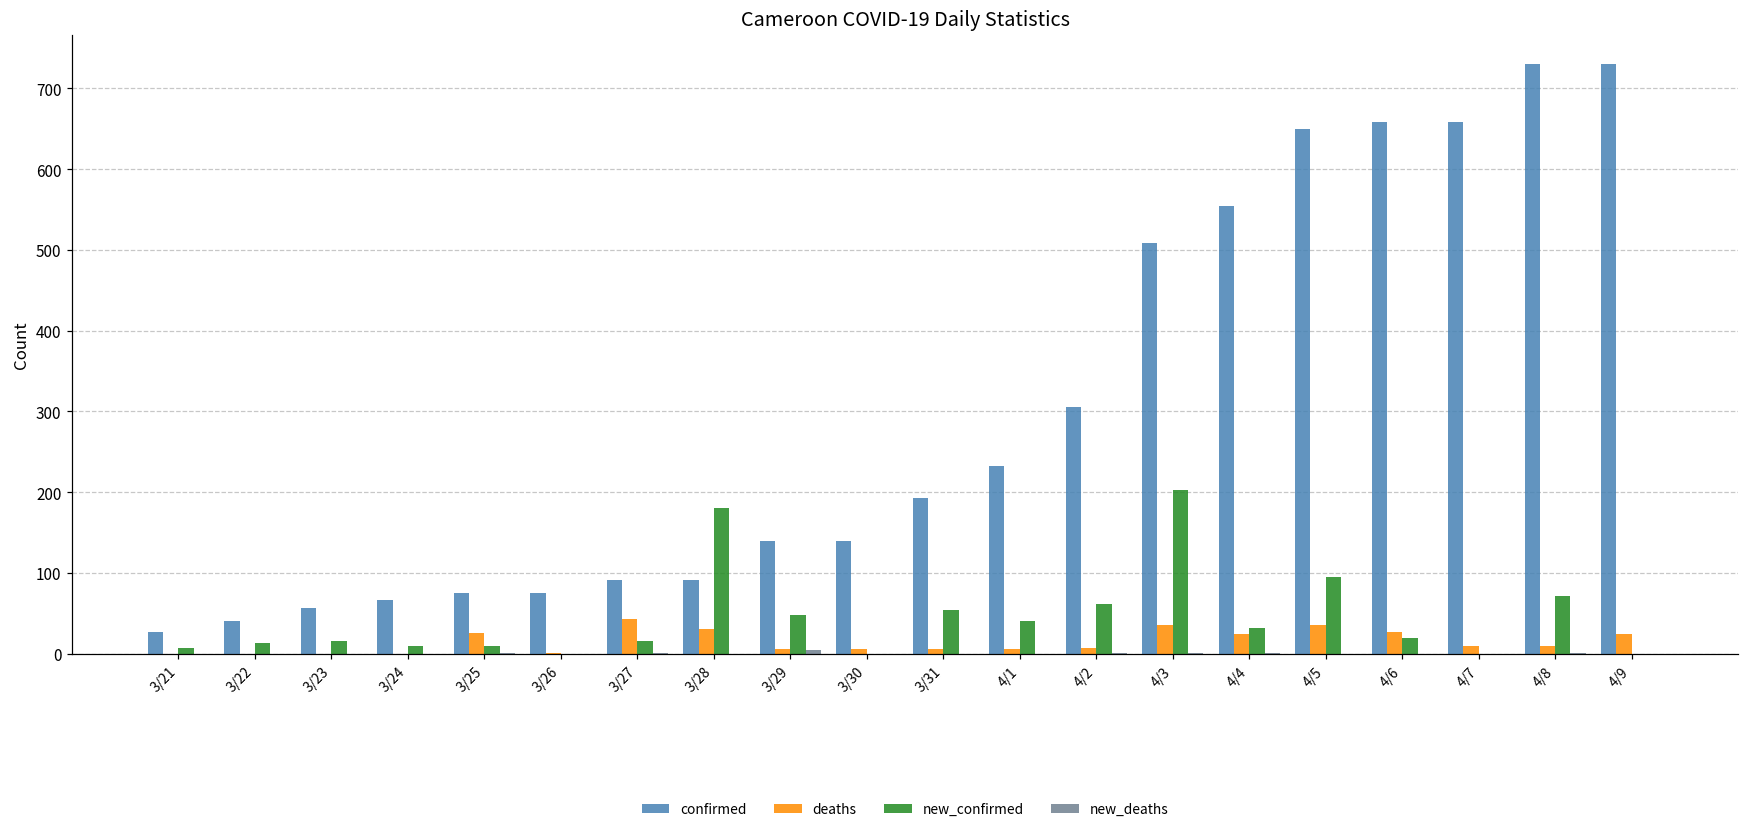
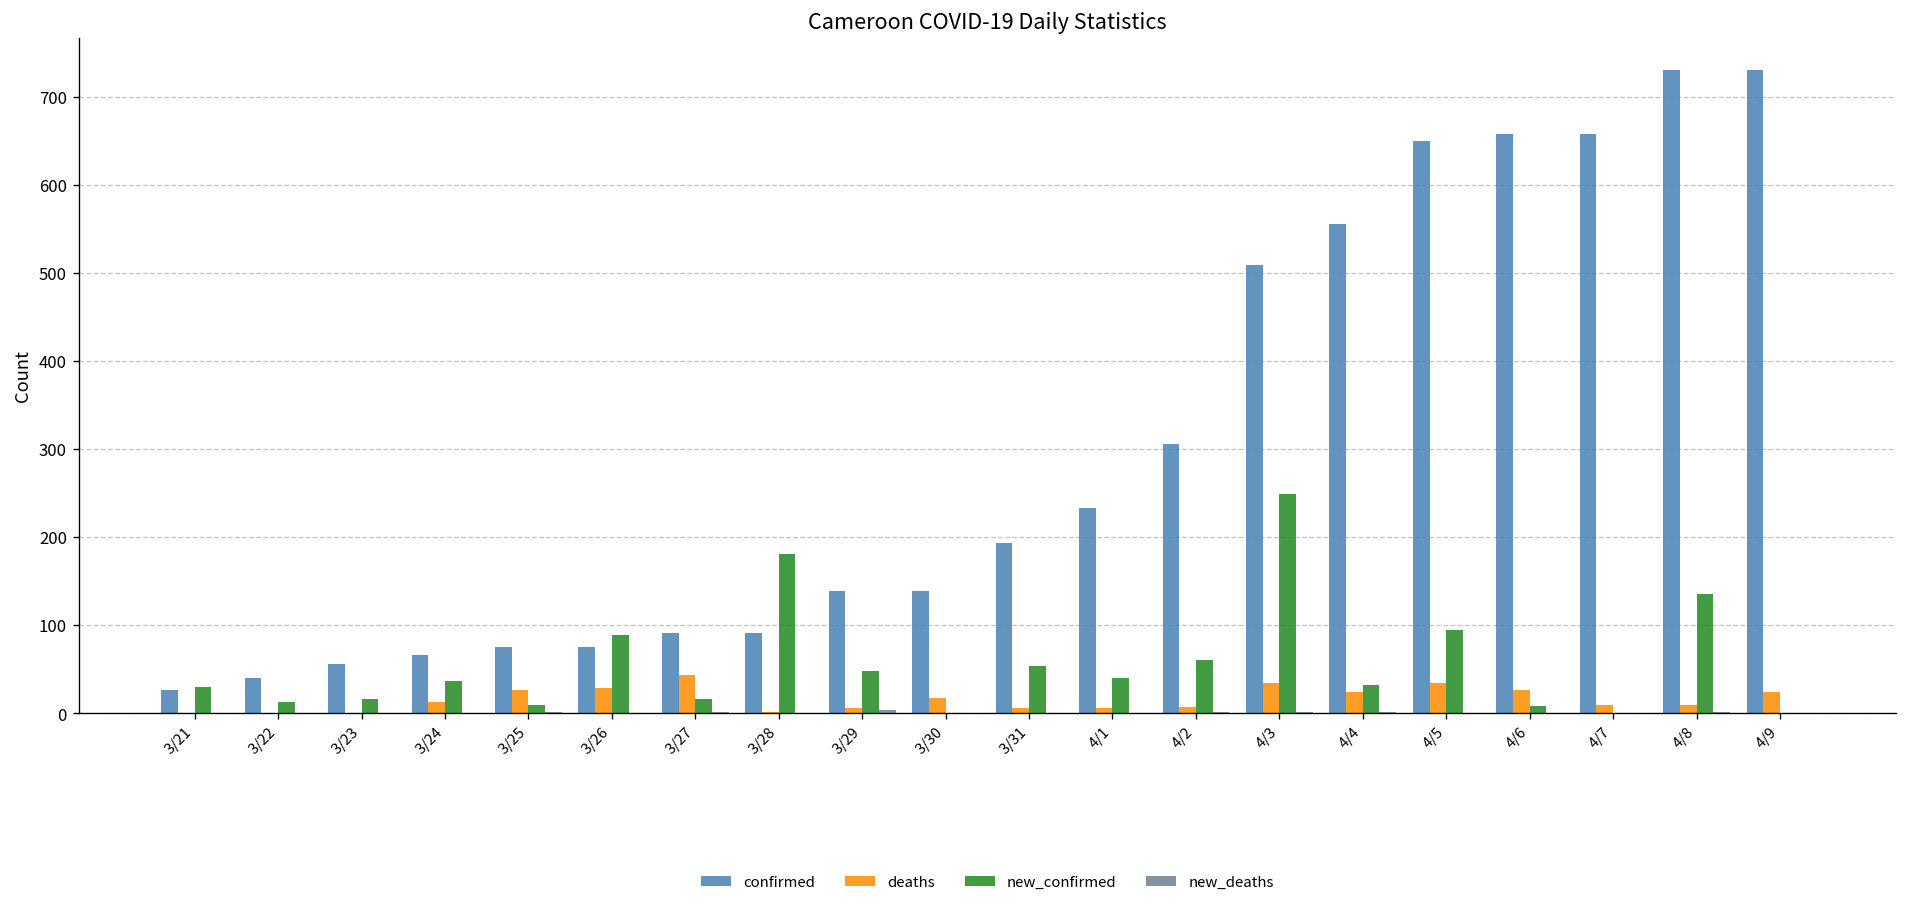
new_confirmed, 3/21: 10 -> 30
deaths, 3/24: 0 -> 10
new_confirmed, 3/24: 10 -> 40
deaths, 3/26: 0 -> 30
new_confirmed, 3/26: 0 -> 90
deaths, 3/28: 30 -> 0
deaths, 3/30: 10 -> 20
new_confirmed, 4/3: 200 -> 250
new_confirmed, 4/6: 20 -> 10
new_confirmed, 4/8: 70 -> 140
